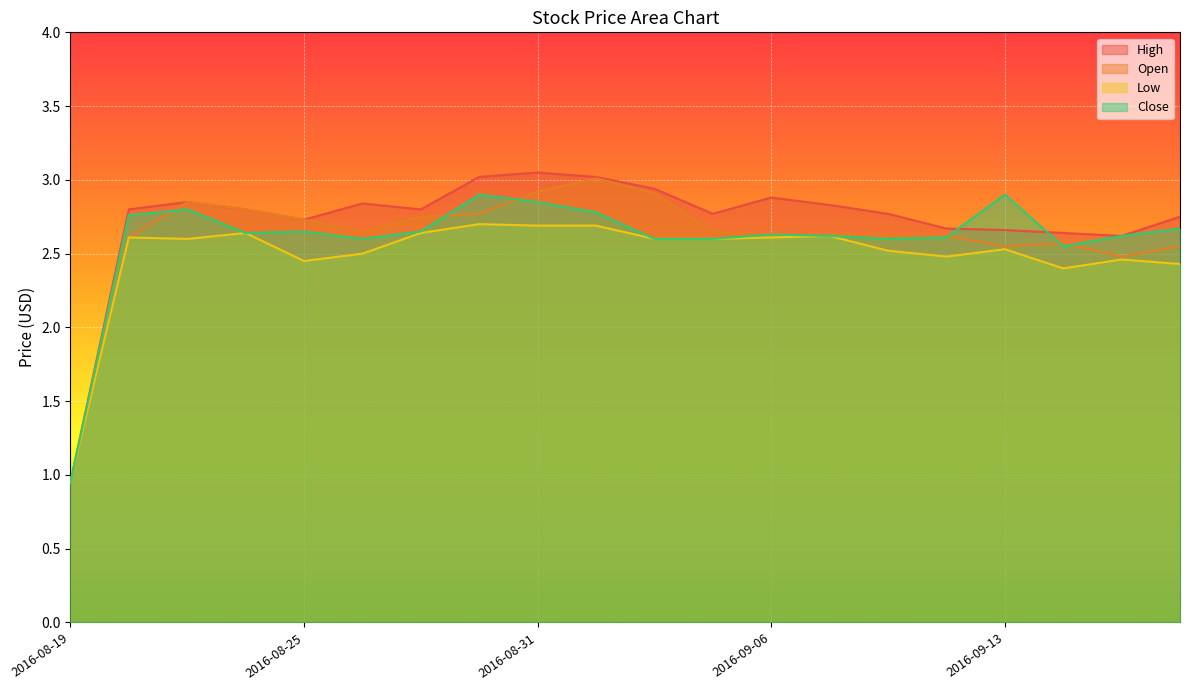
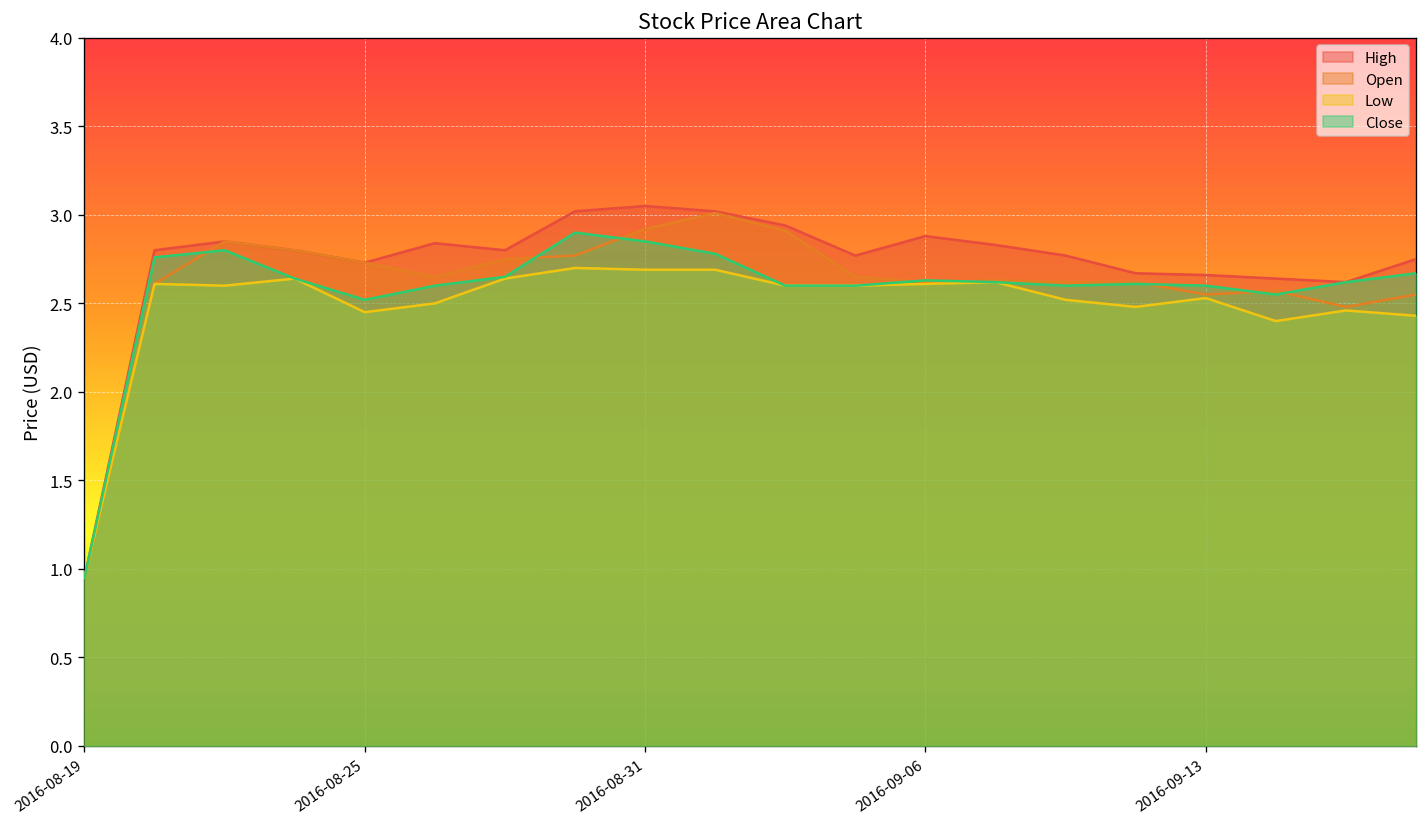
Close, 2016-08-25: 2.65 -> 2.52
Close, 2016-09-13: 2.9 -> 2.6
